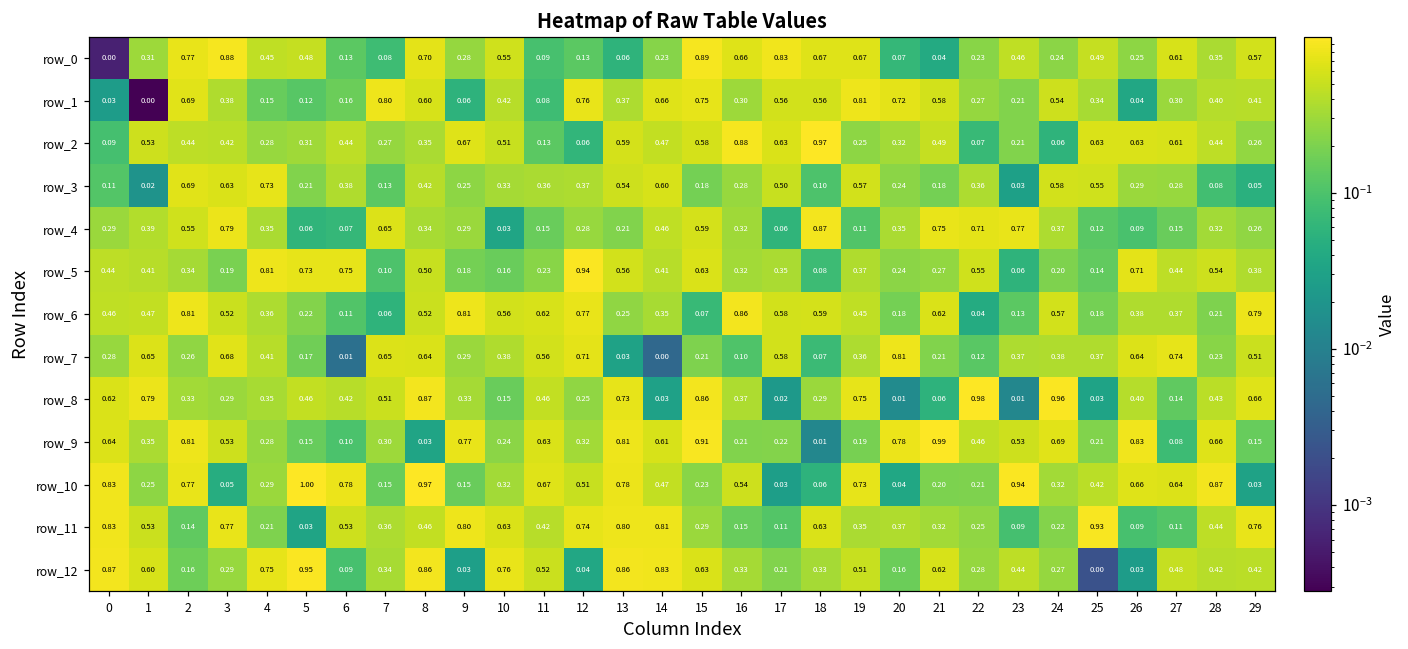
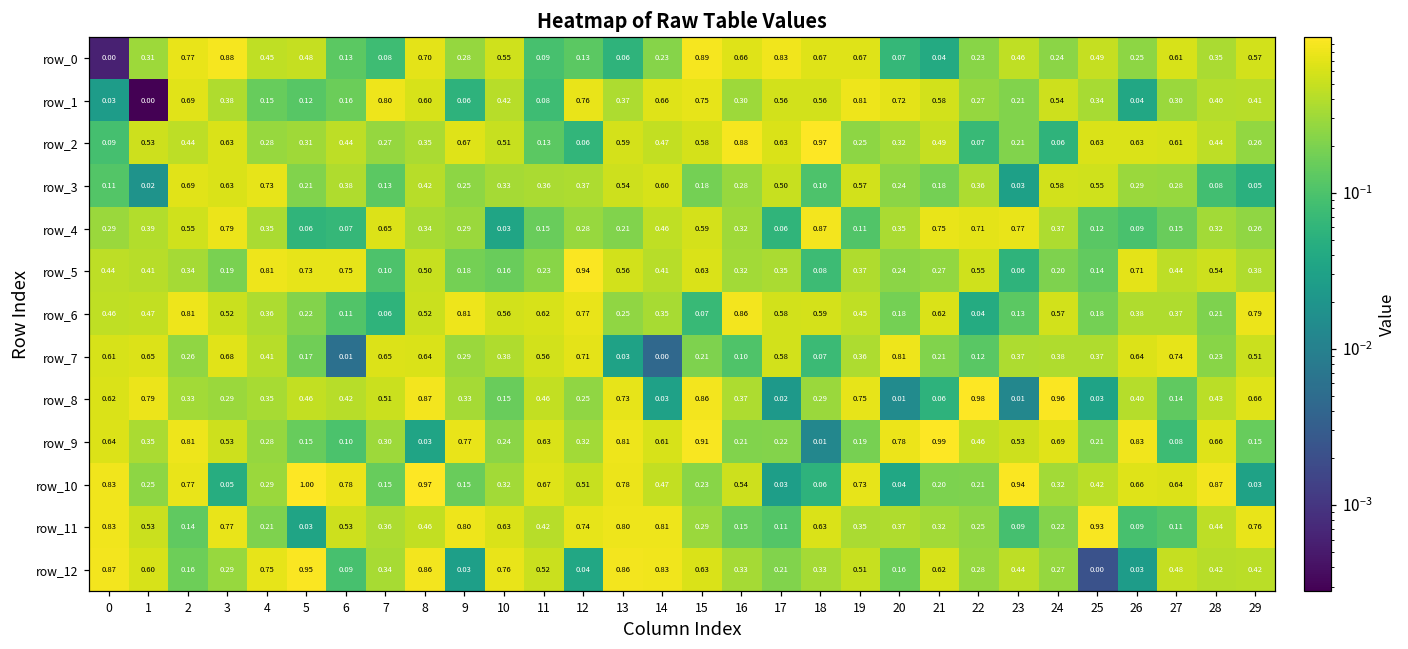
row_2, 3: 0.42 -> 0.63
row_7, 0: 0.28 -> 0.61
